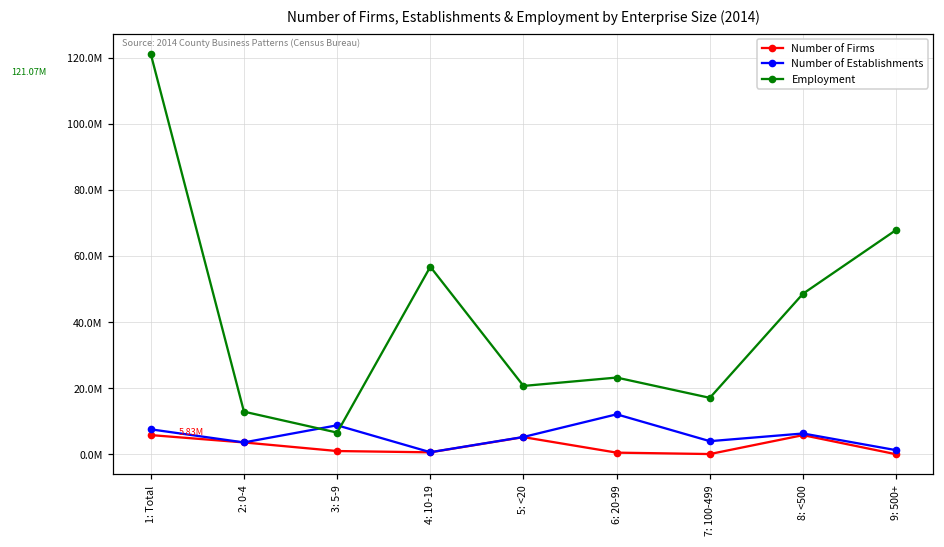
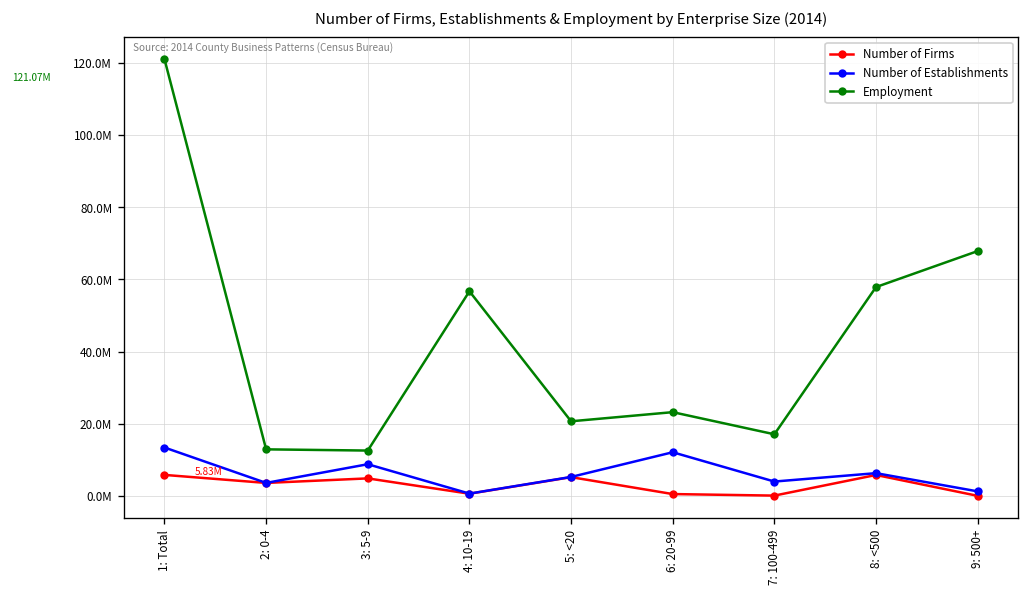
Number of Establishments, 1: Total: 8000000 -> 13000000
Number of Firms, 3: 5-9: 1000000 -> 5000000
Employment, 3: 5-9: 7000000 -> 13000000
Employment, 8: <500: 49000000 -> 58000000
